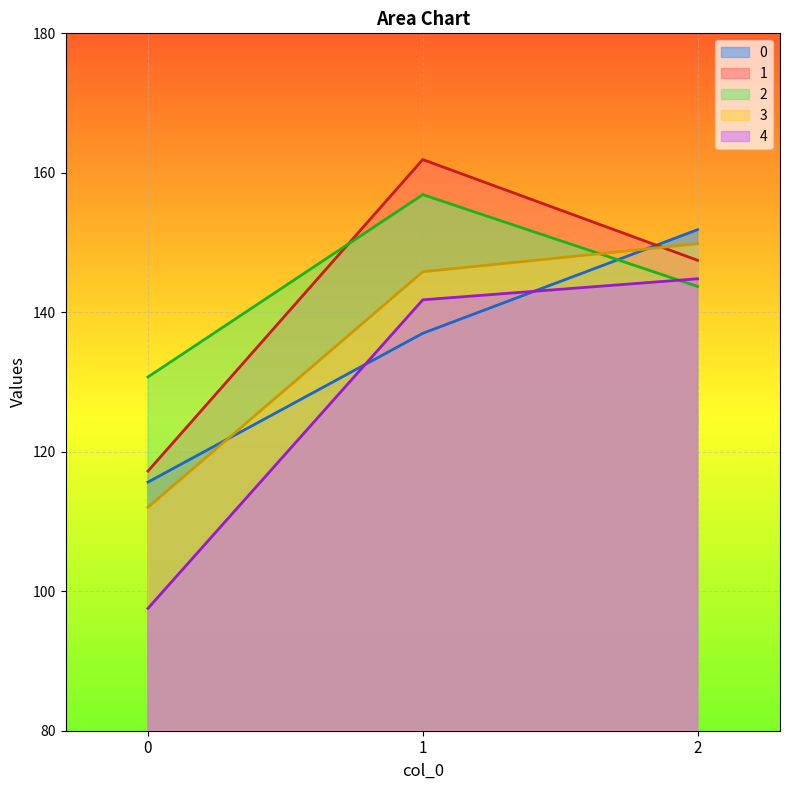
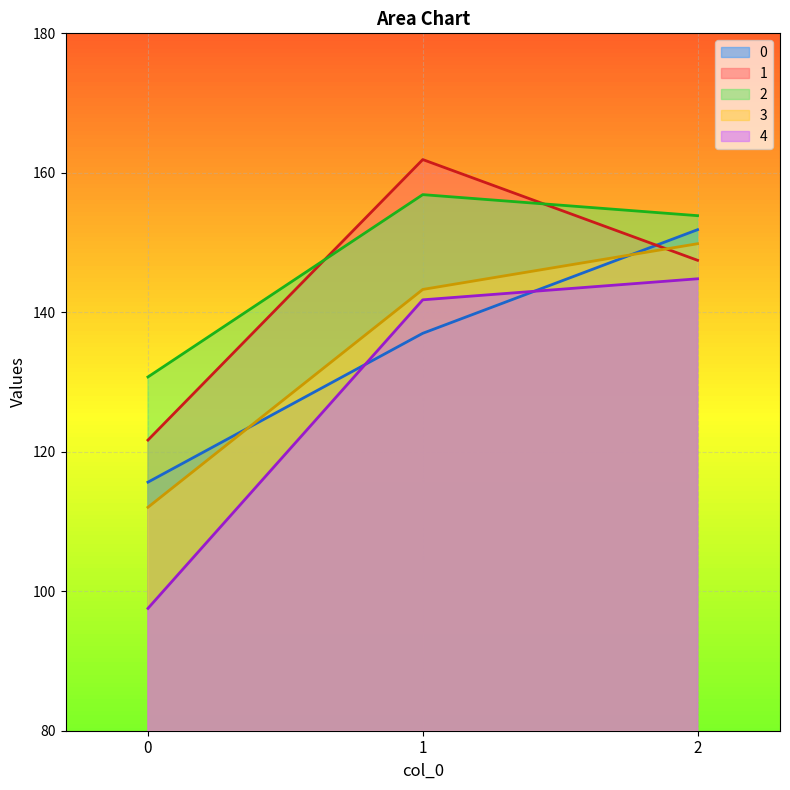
1, 0: 117 -> 122
3, 1: 146 -> 143
2, 2: 144 -> 154
